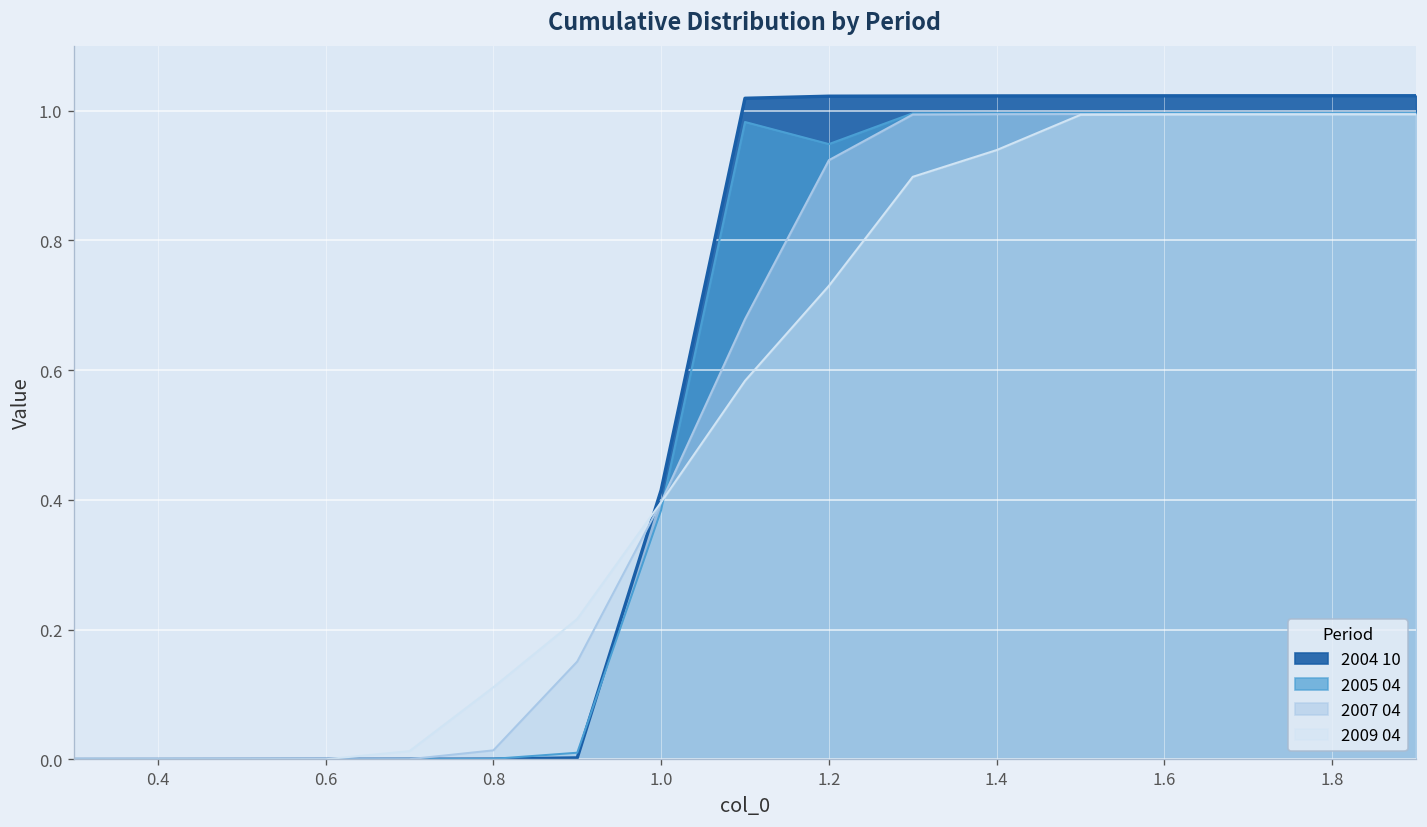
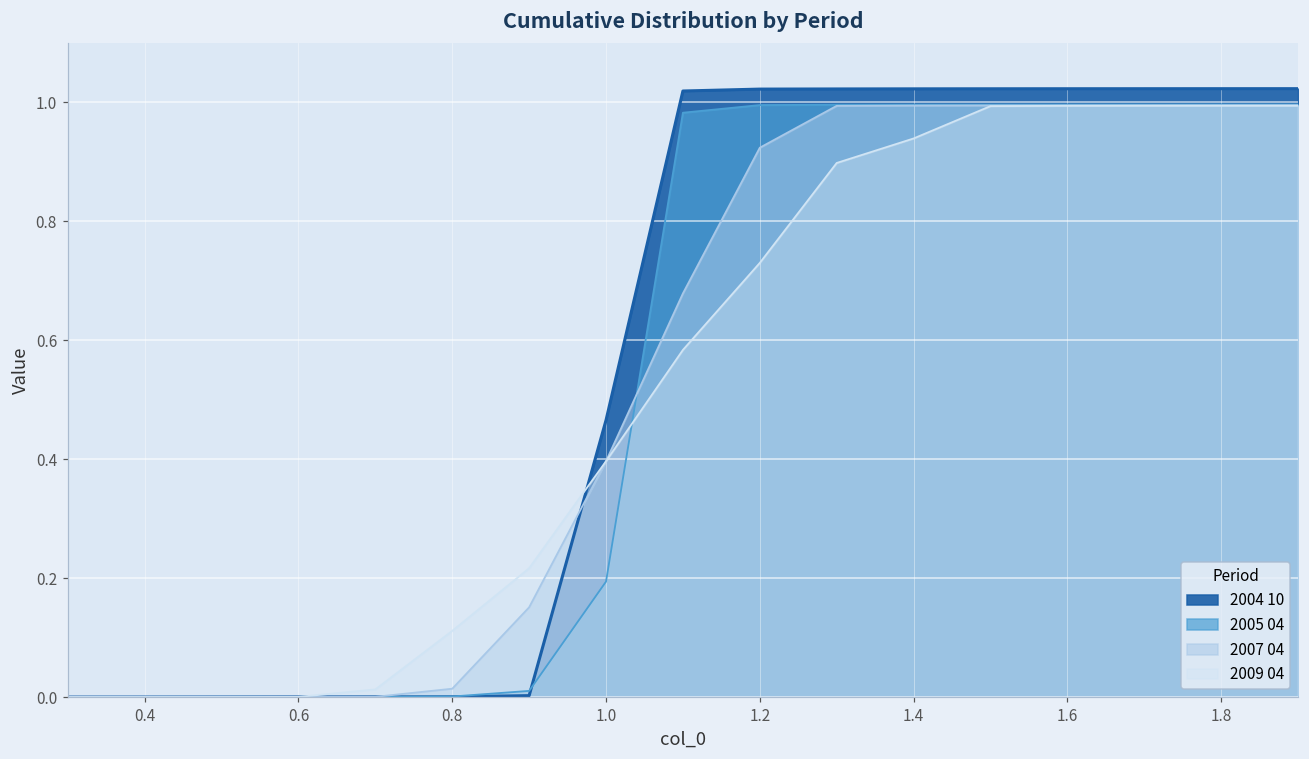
2004 10, 1.0: 0.41 -> 0.47
2005 04, 1.0: 0.38 -> 0.19
2005 04, 1.2: 0.95 -> 1.00
